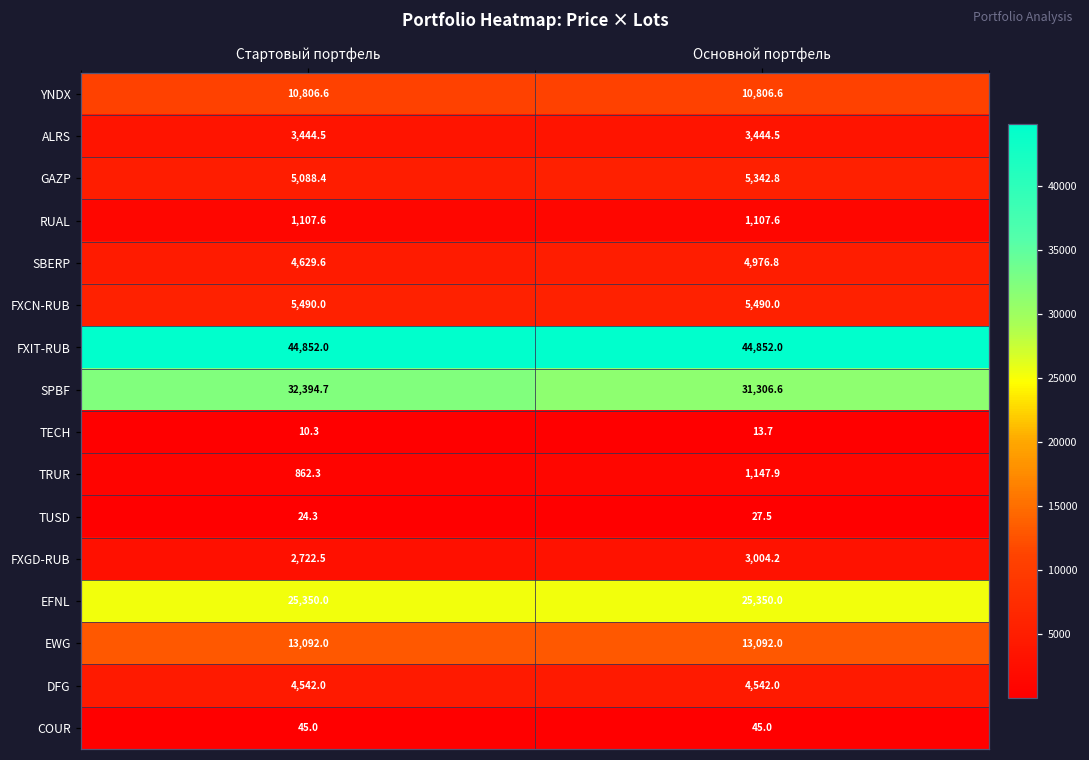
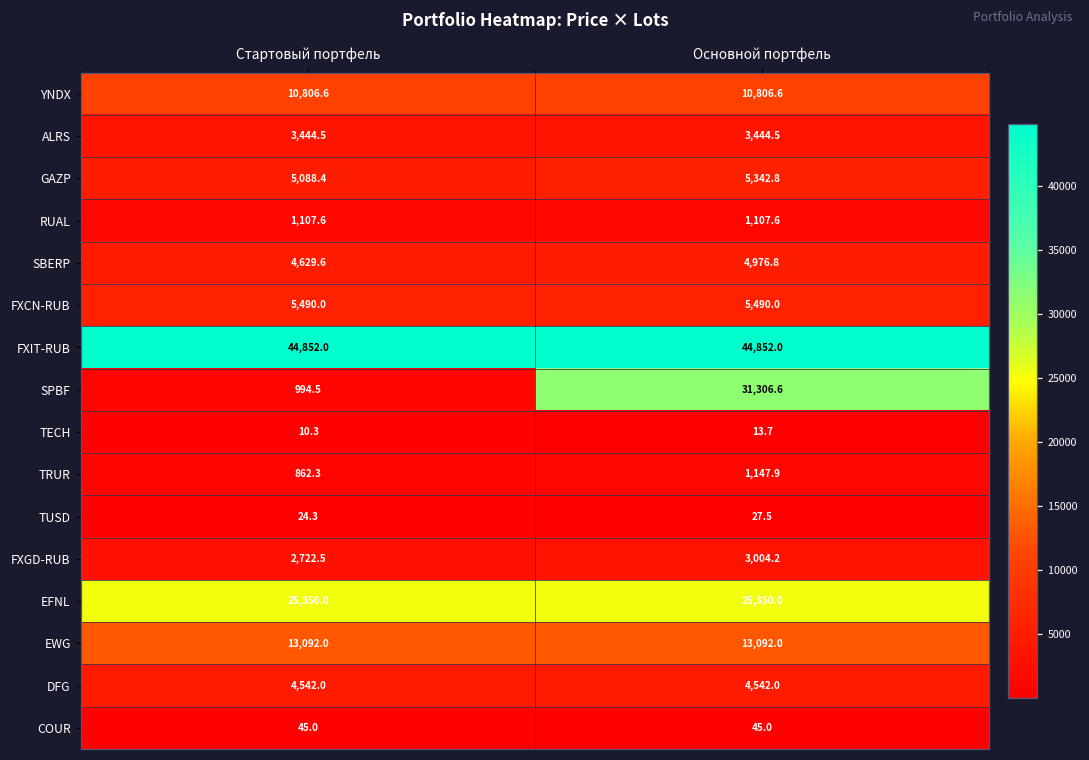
SPBF, Стартовый портфель: 32,394.7 -> 994.5
